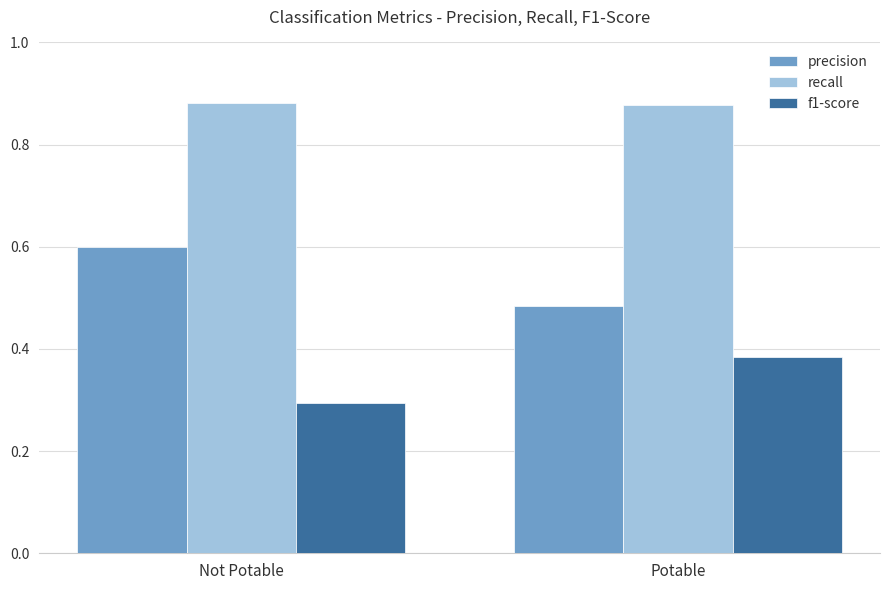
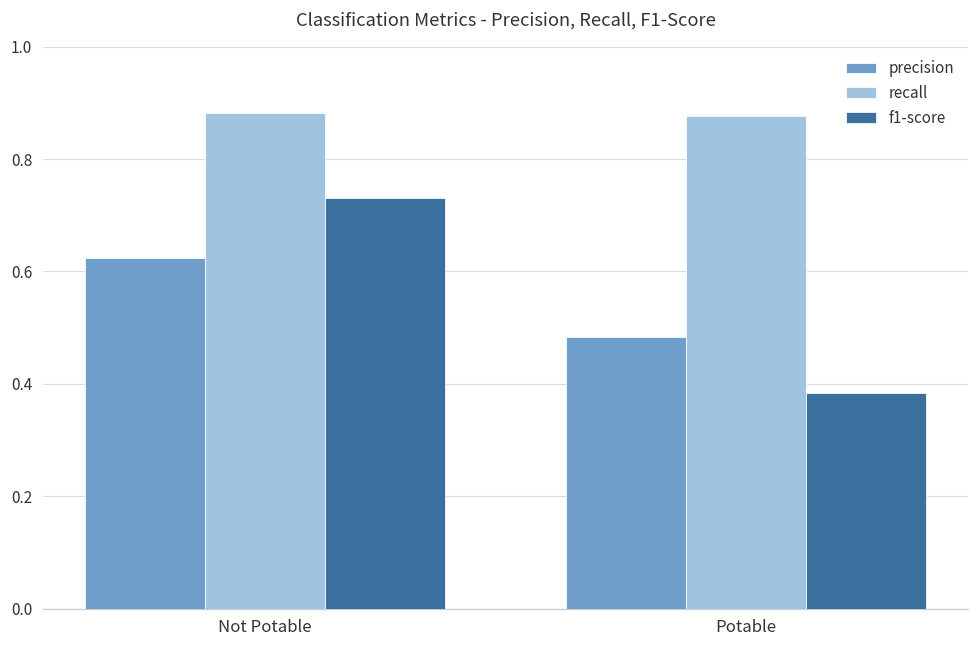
precision, Not Potable: 0.60 -> 0.62
f1-score, Not Potable: 0.29 -> 0.73
